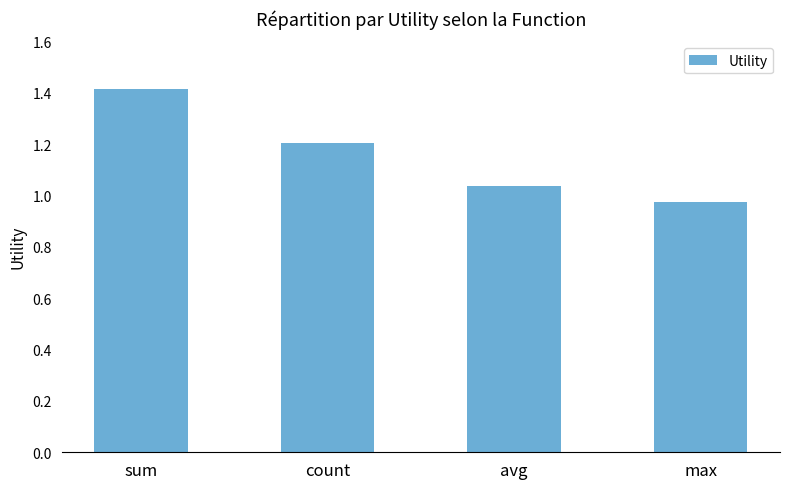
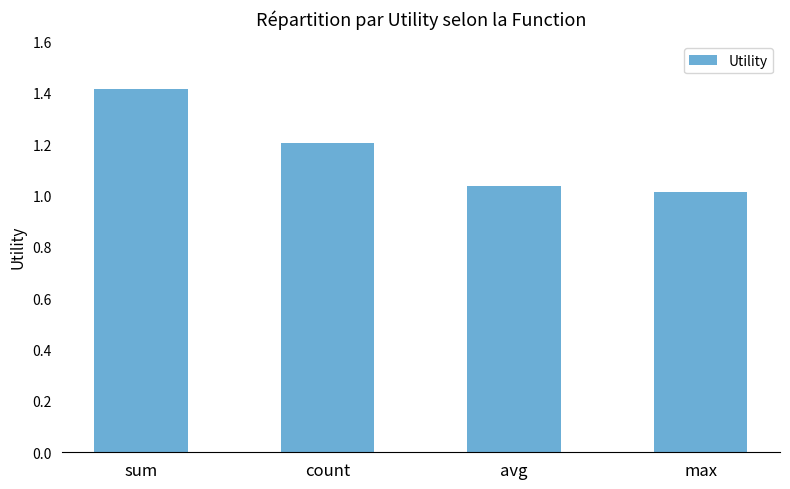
max: 0.97 -> 1.01
